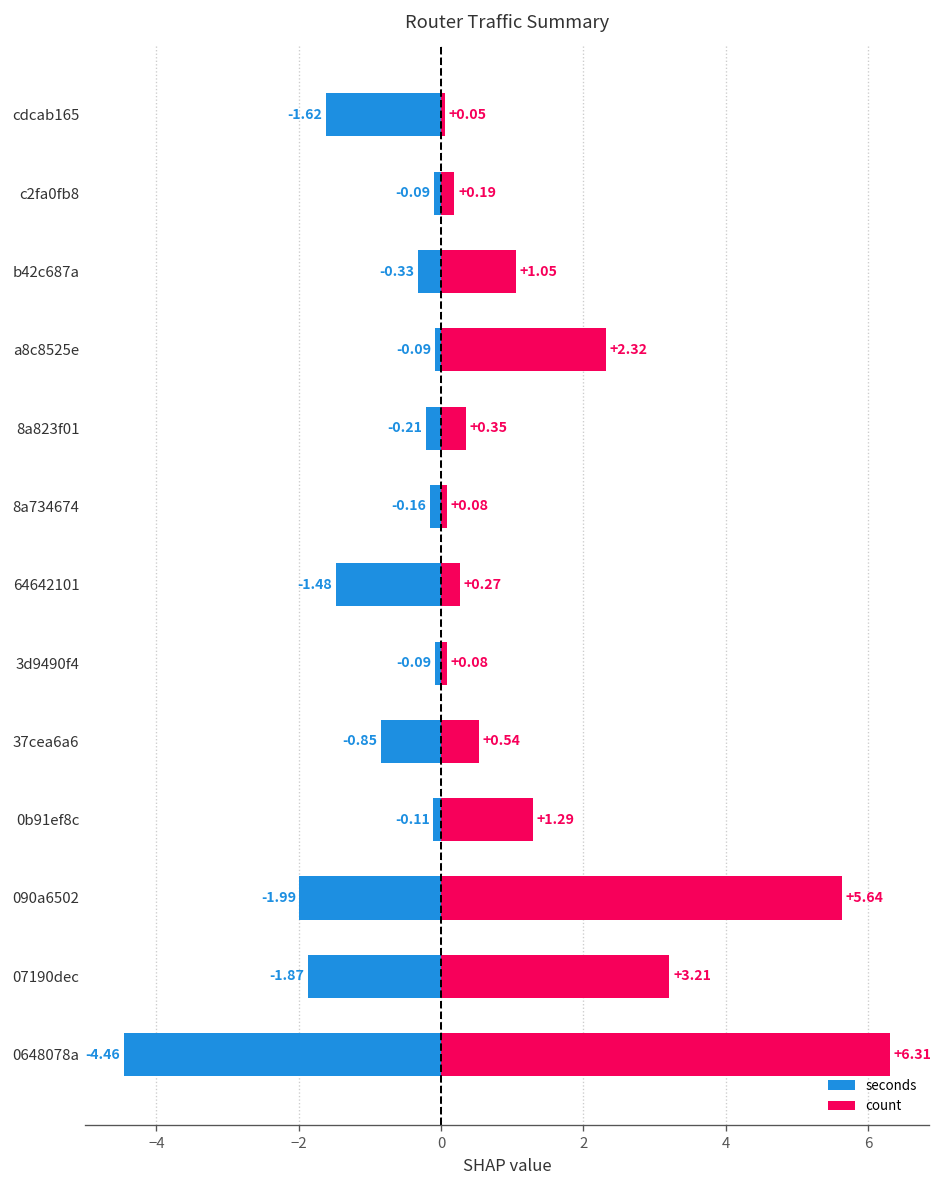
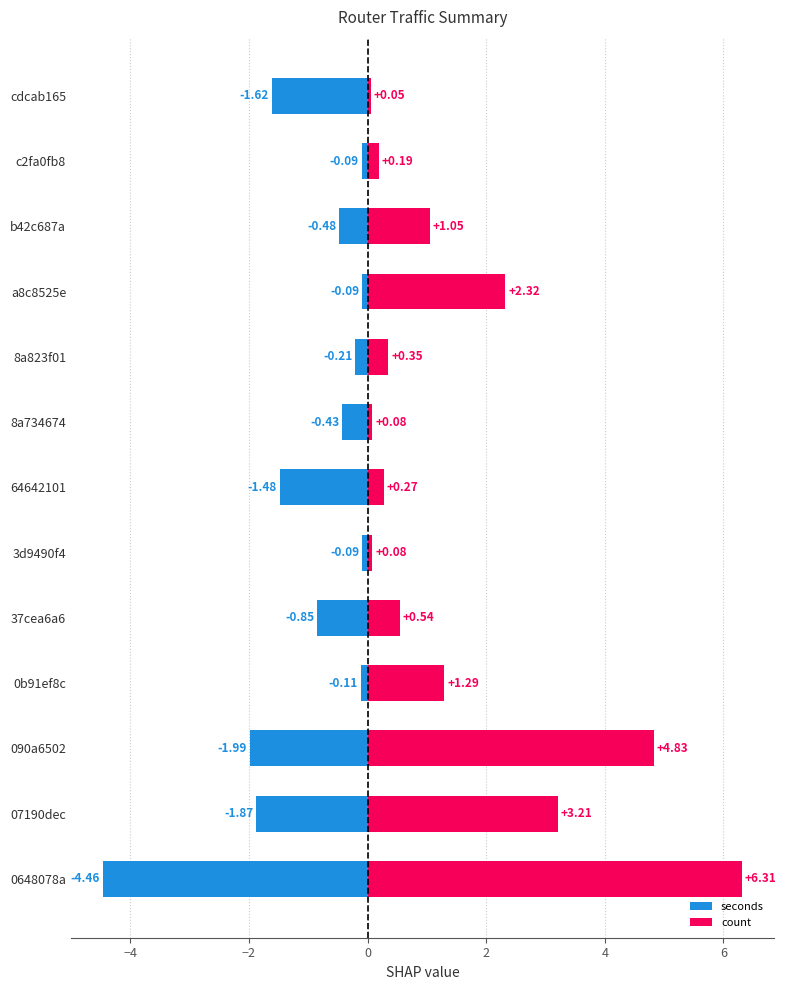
seconds, b42c687a: -0.33 -> -0.48
seconds, 8a734674: -0.16 -> -0.43
count, 090a6502: +5.64 -> +4.83
